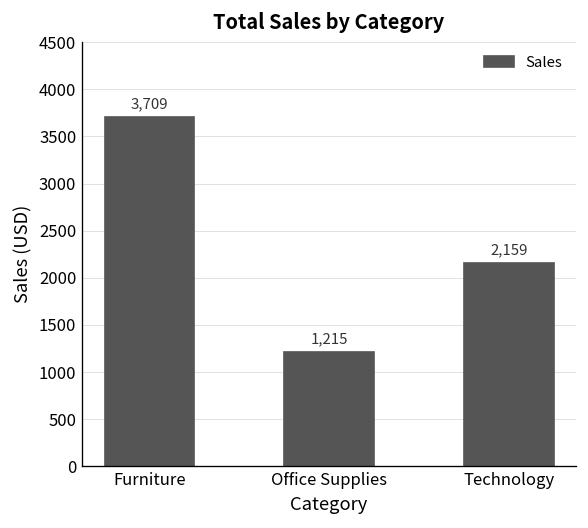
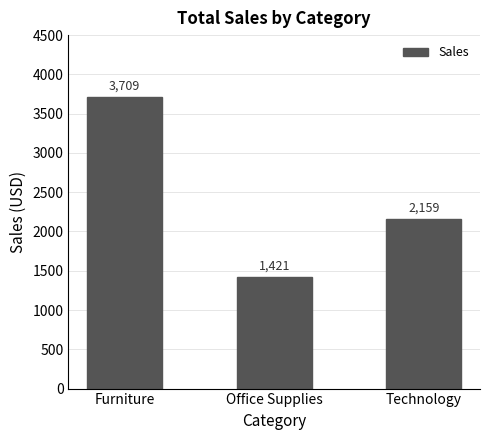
Office Supplies: 1,215 -> 1,421
